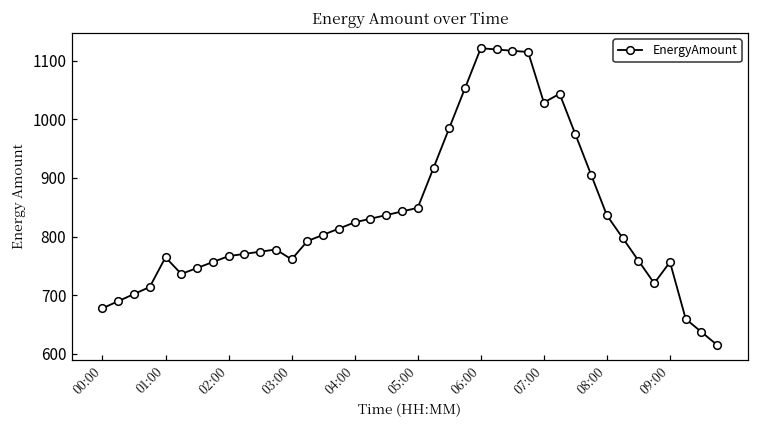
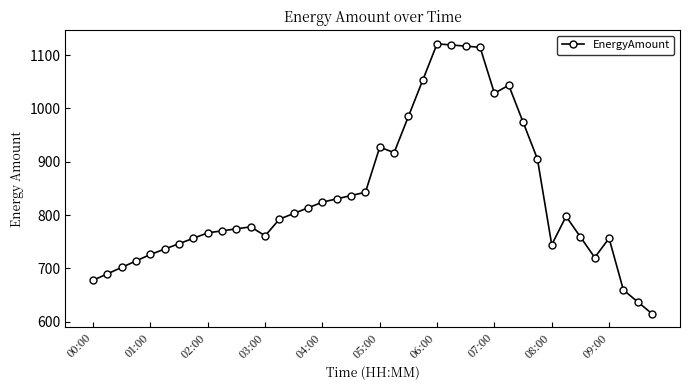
01:00: 760 -> 730
05:00: 850 -> 930
08:00: 840 -> 740
